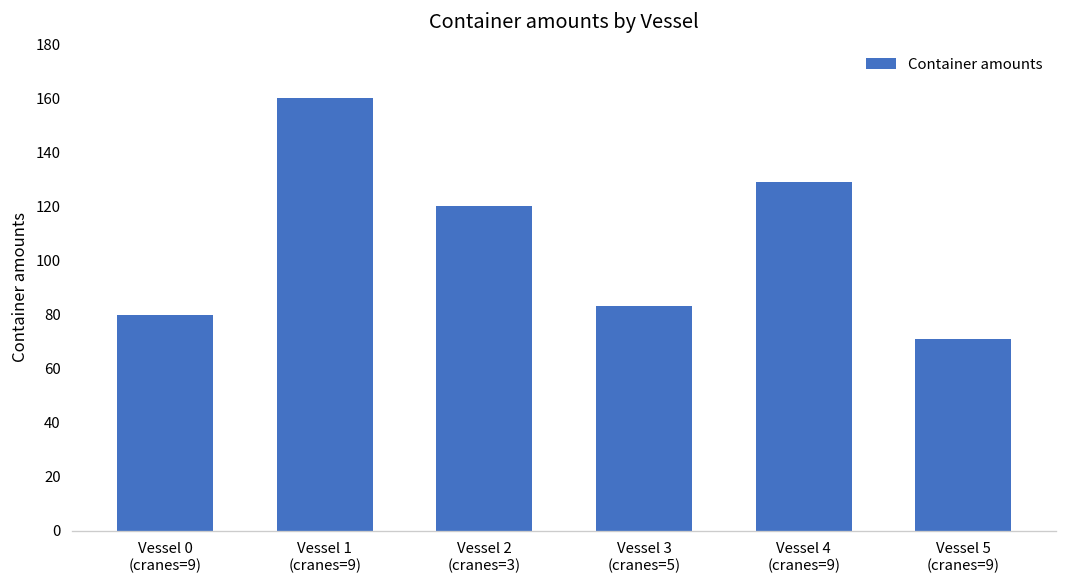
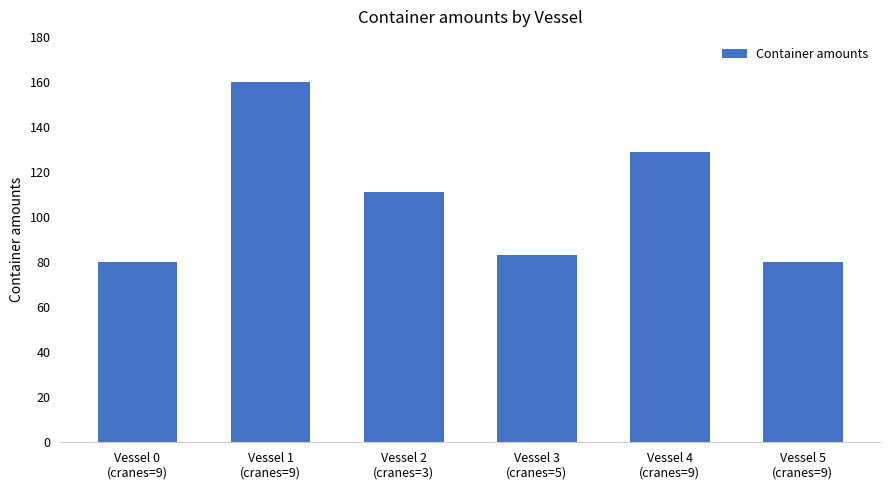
Vessel 2 (cranes=3): 120 -> 111
Vessel 5 (cranes=9): 71 -> 80
